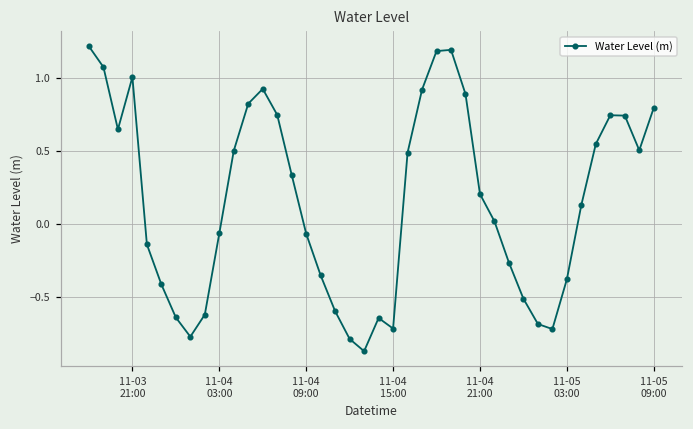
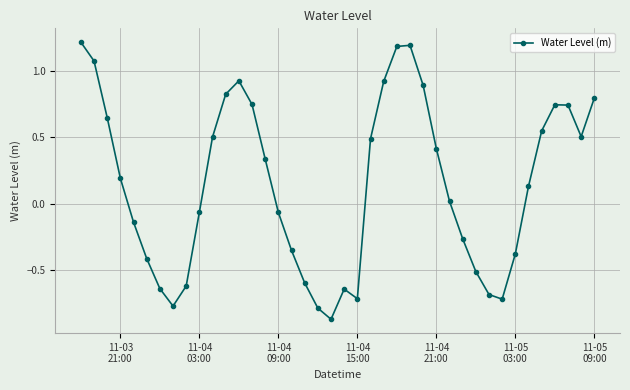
11-03 21:00: 1.01 -> 0.19
11-04 21:00: 0.21 -> 0.42
